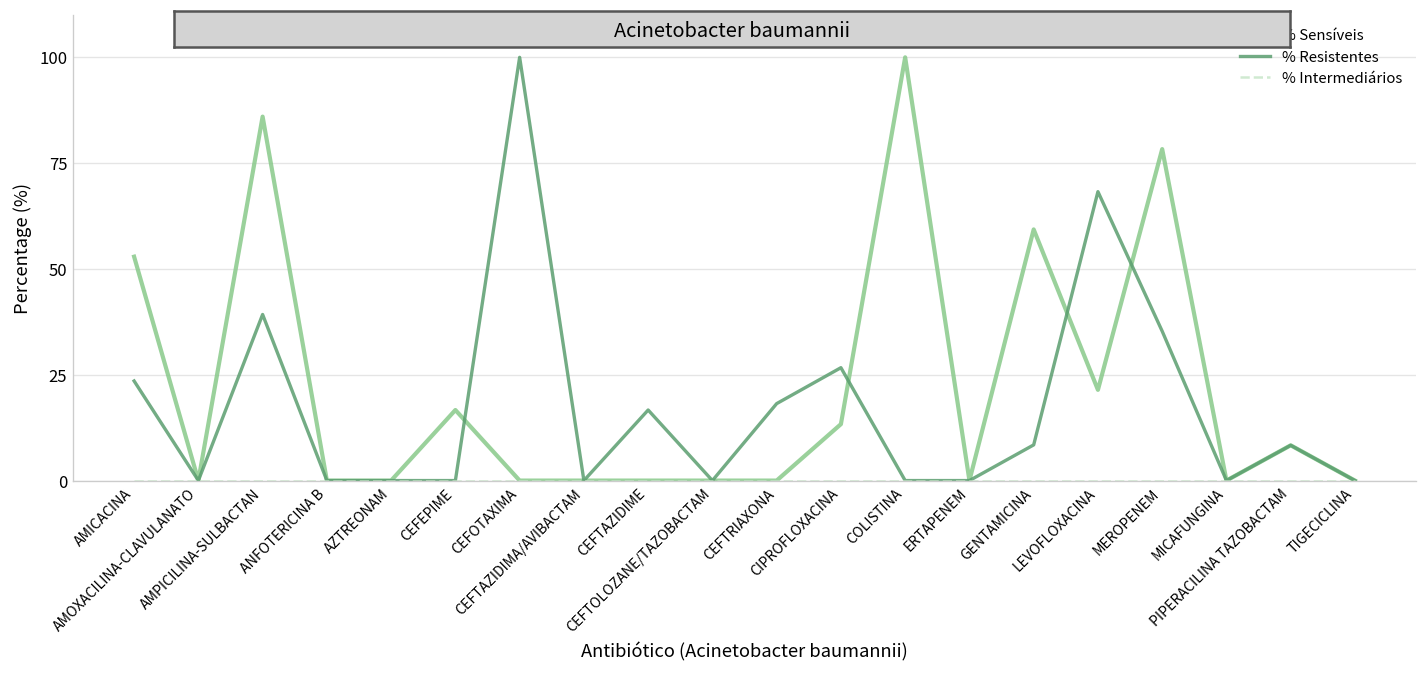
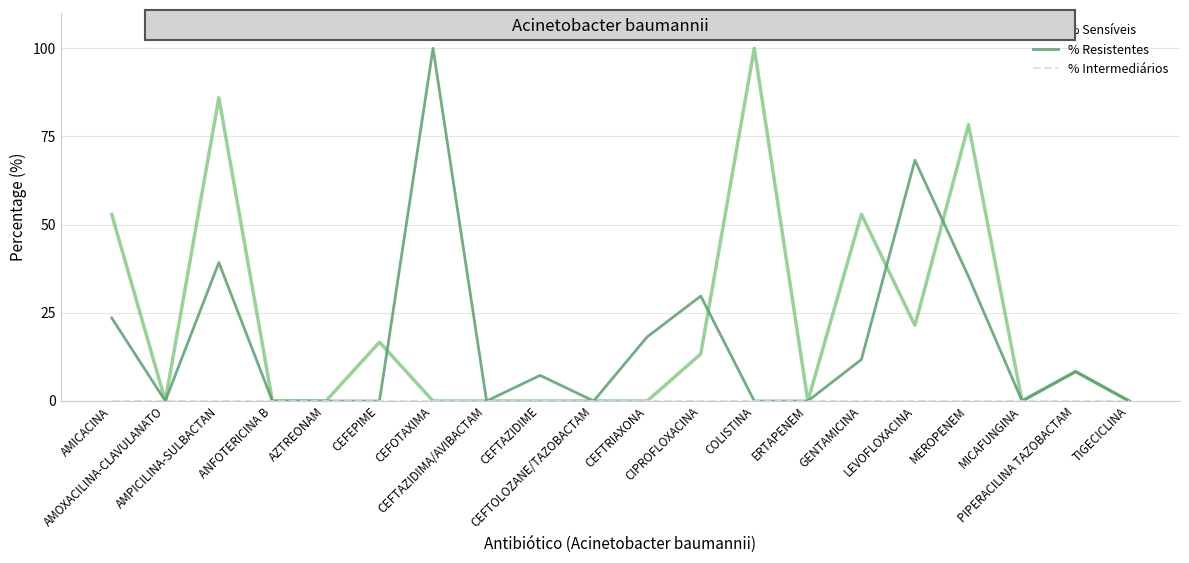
% Resistentes, CEFTAZIDIME: 17 -> 7
% Resistentes, CIPROFLOXACINA: 27 -> 30
% Sensíveis, GENTAMICINA: 59 -> 53
% Resistentes, GENTAMICINA: 8 -> 12
